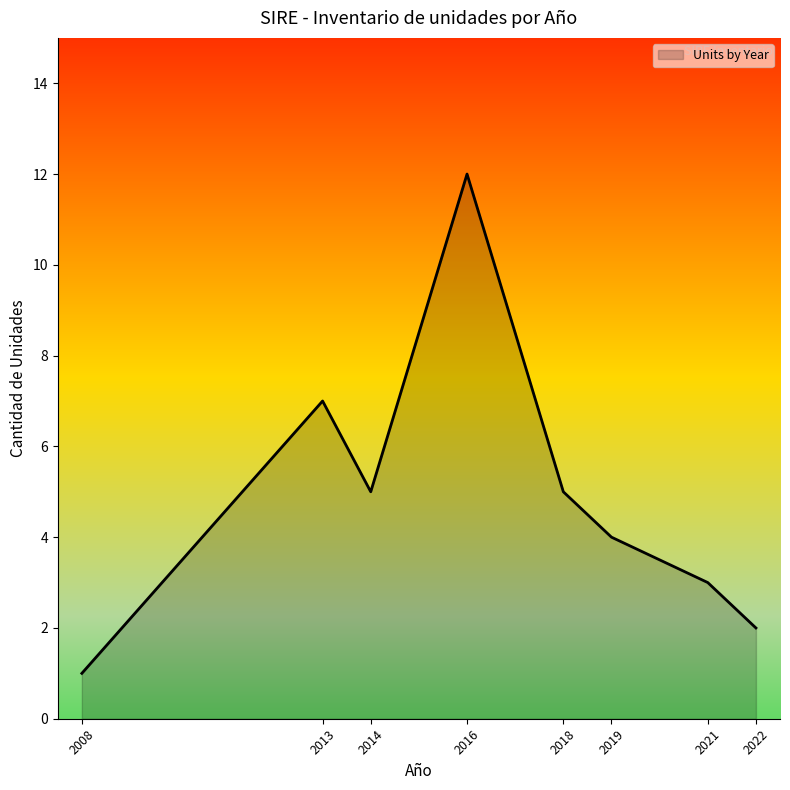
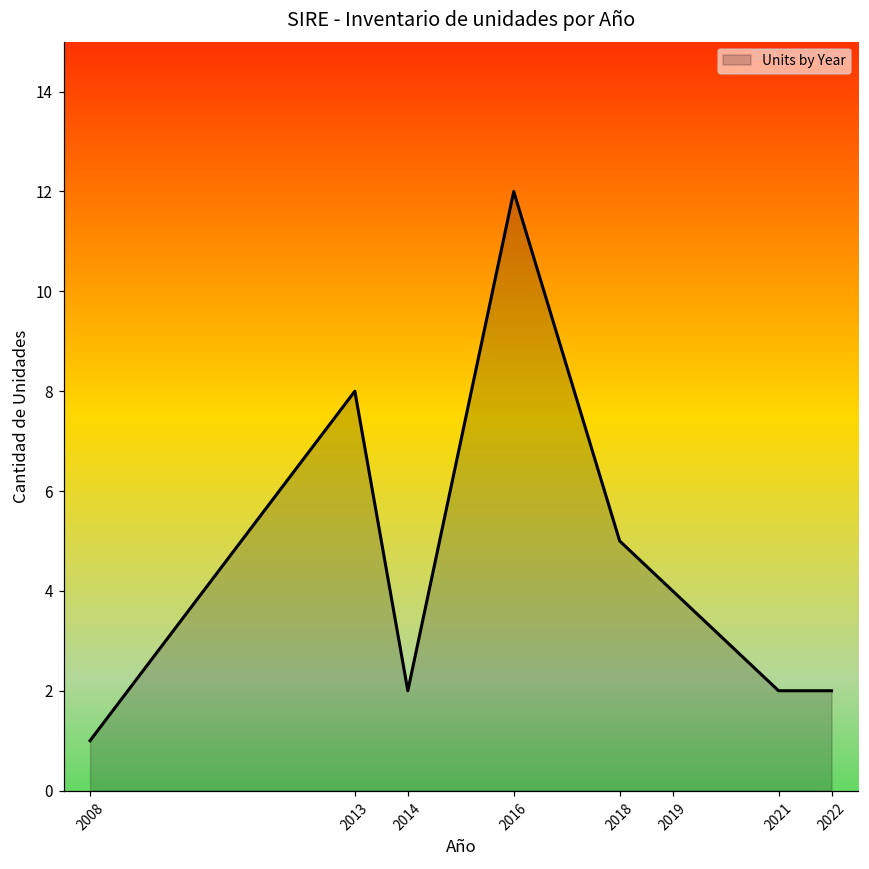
2013: 7 -> 8
2014: 5 -> 2
2021: 3 -> 2
